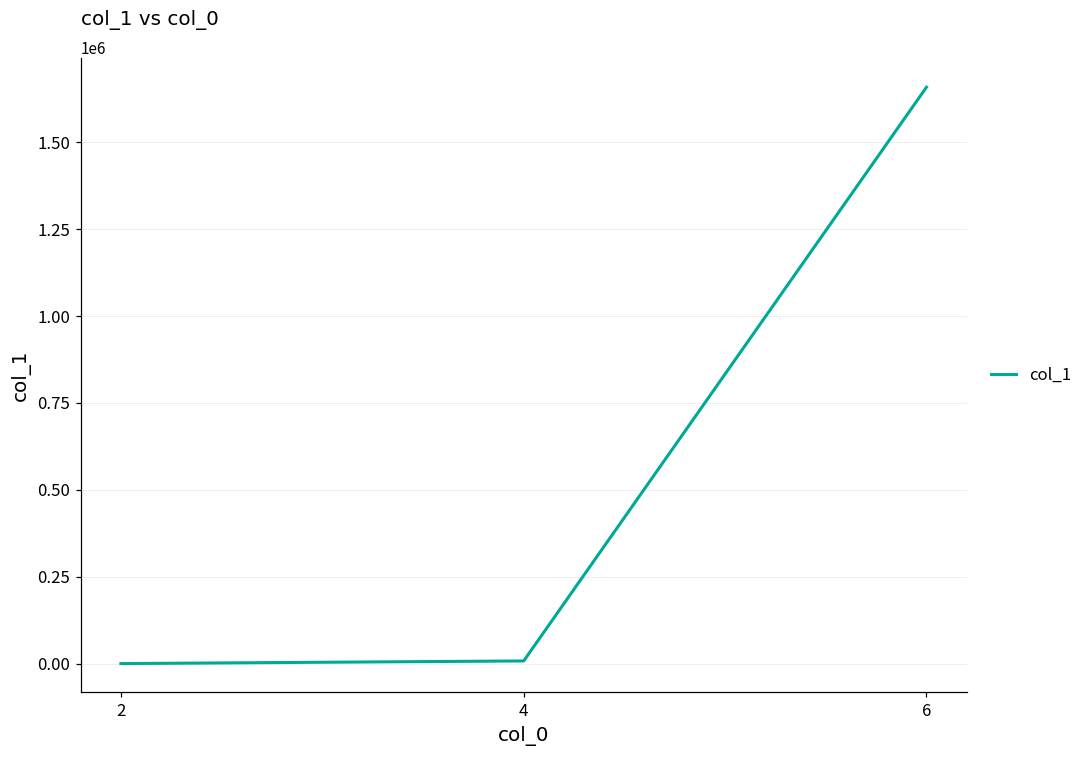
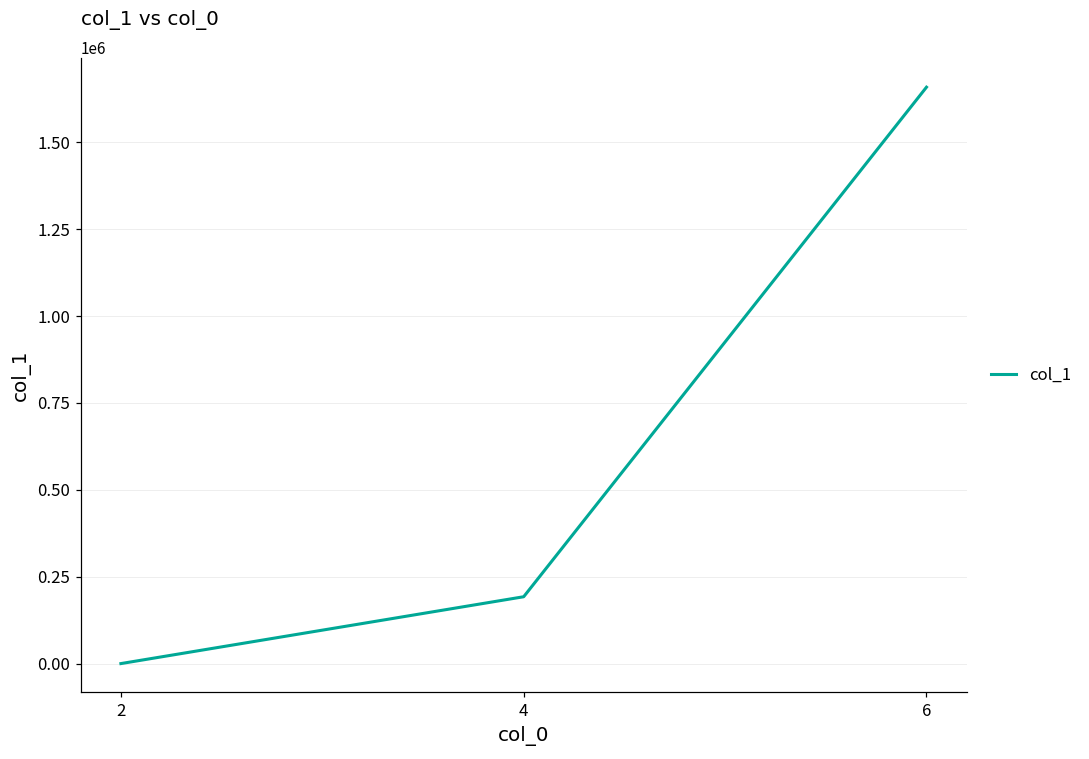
4: 10000 -> 190000
